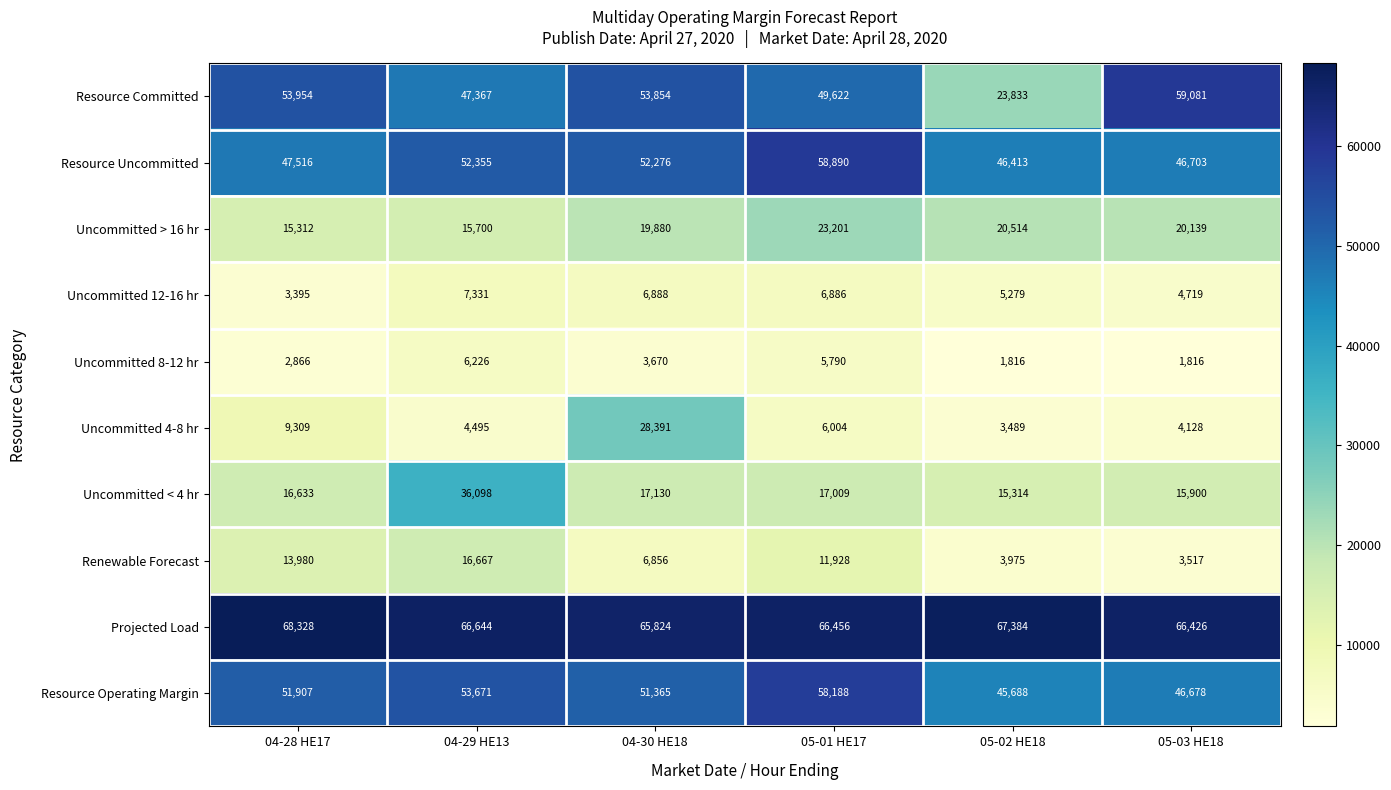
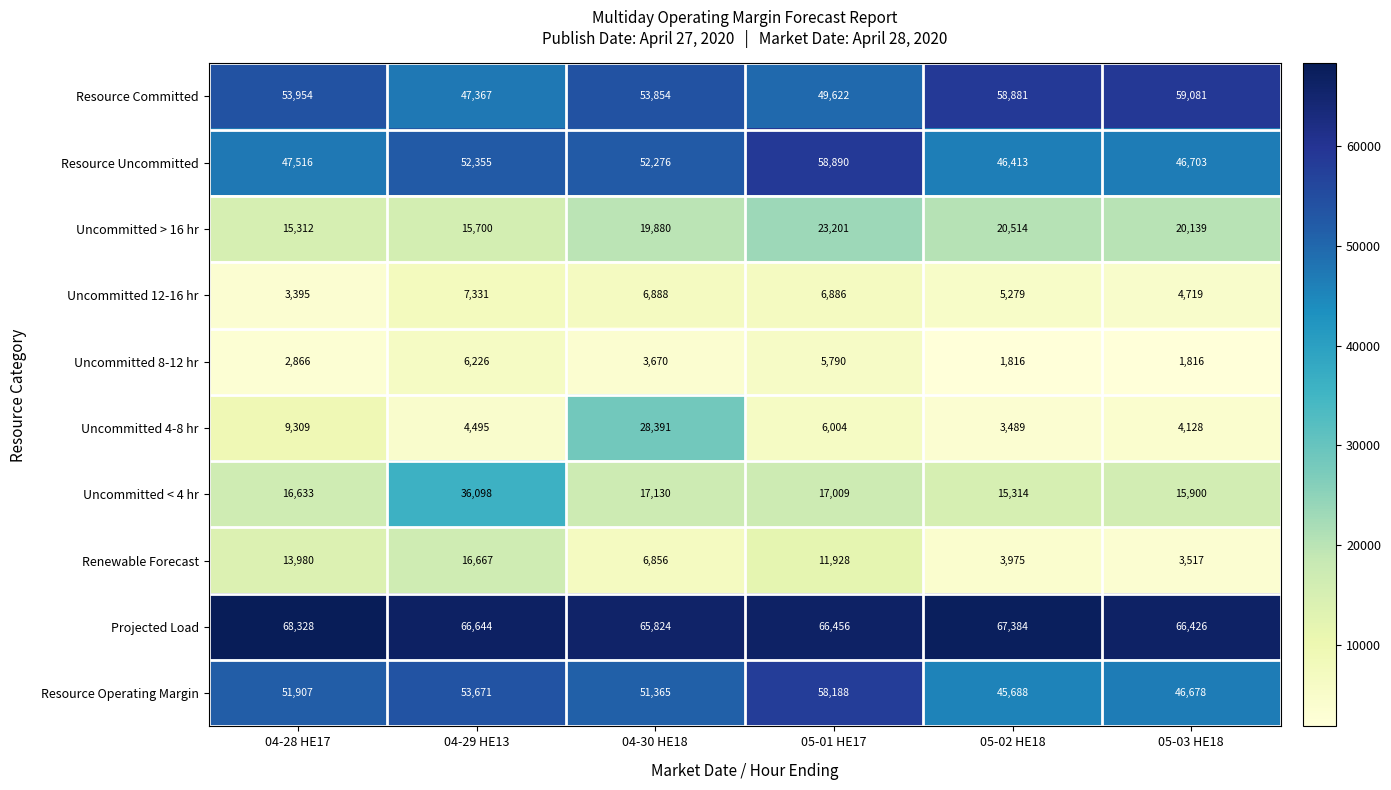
Resource Committed, 05-02 HE18: 23,833 -> 58,881
